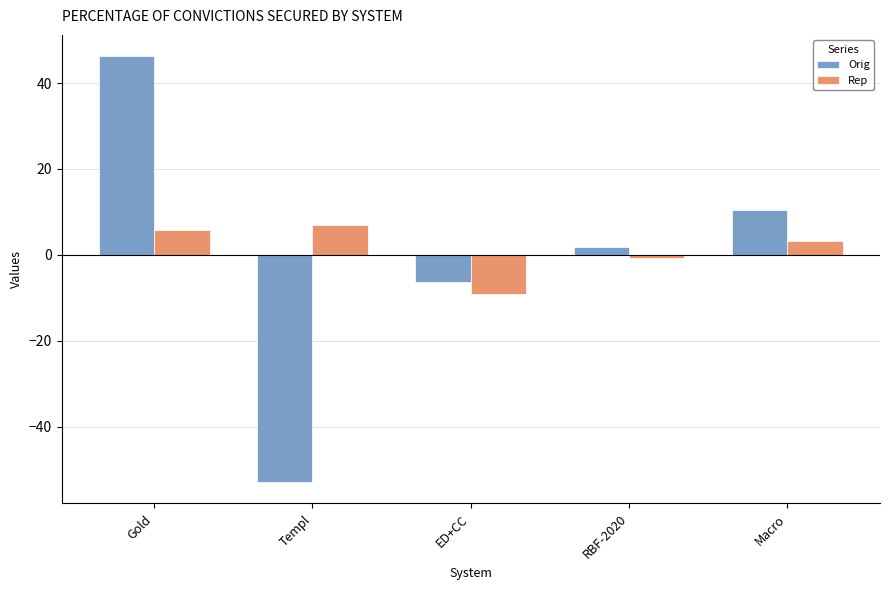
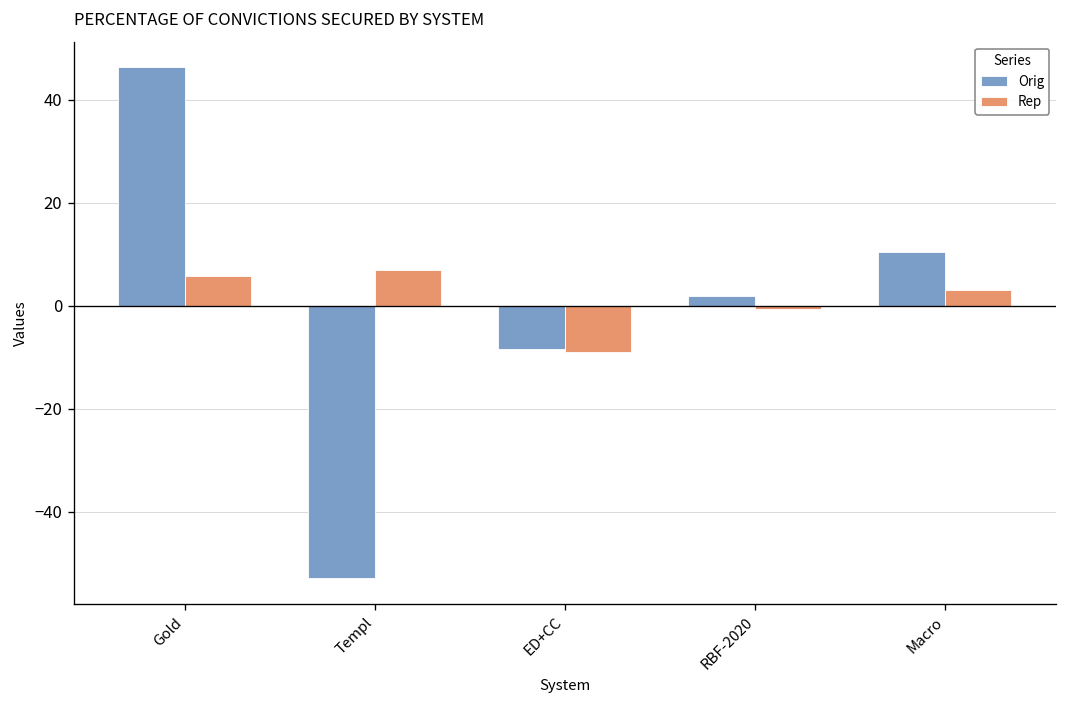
Orig, ED+CC: -6 -> -8
